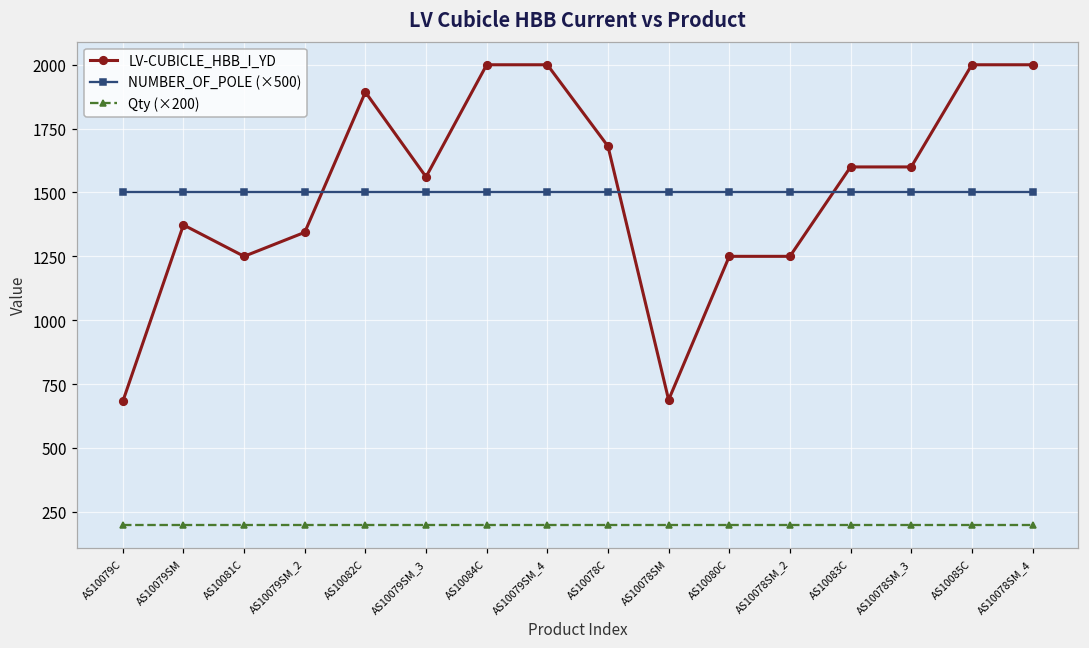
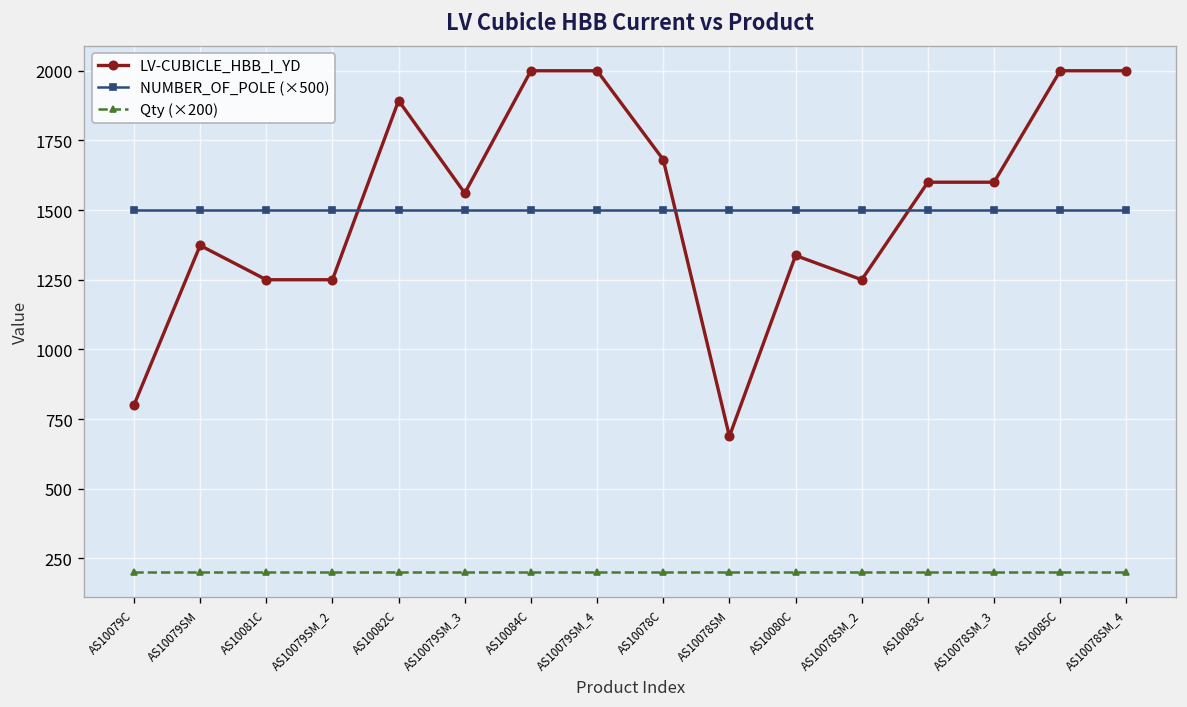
LV-CUBICLE_HBB_I_YD, AS10079C: 680 -> 800
LV-CUBICLE_HBB_I_YD, AS10079SM_2: 1340 -> 1250
LV-CUBICLE_HBB_I_YD, AS10080C: 1250 -> 1340
